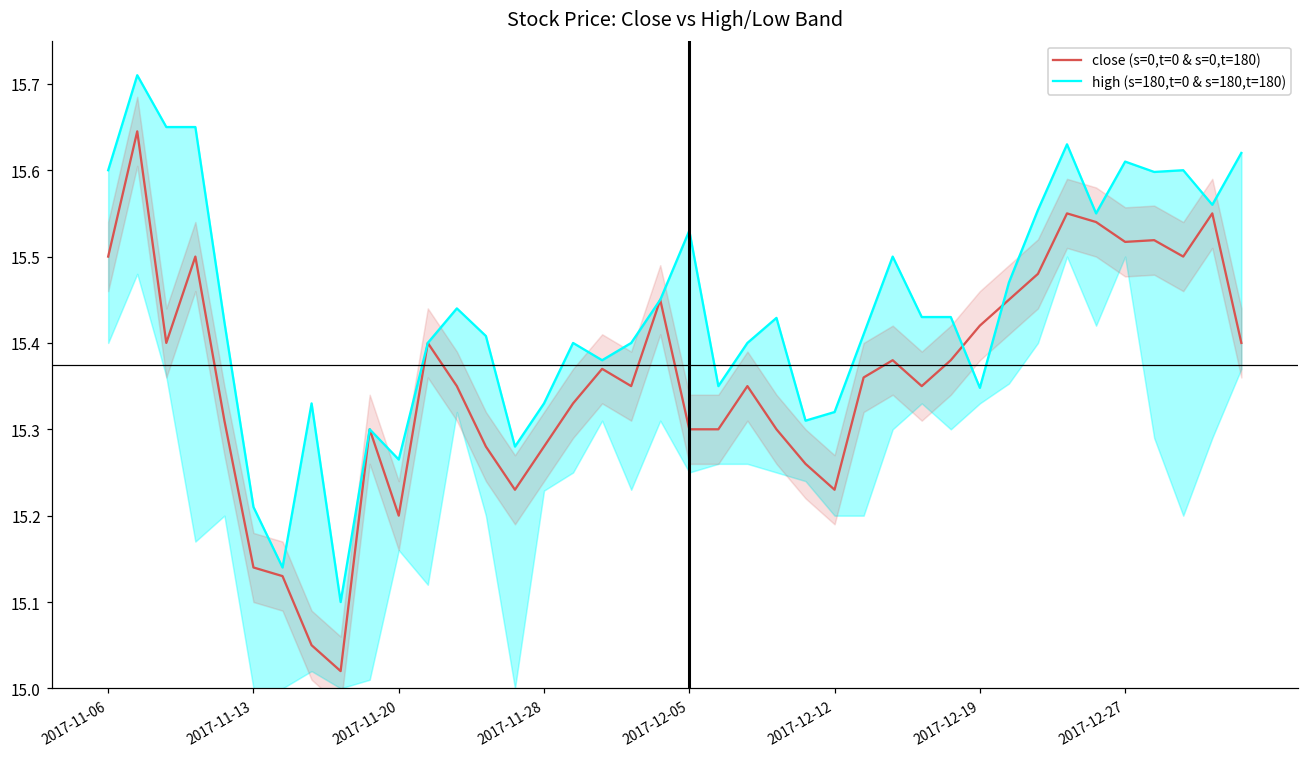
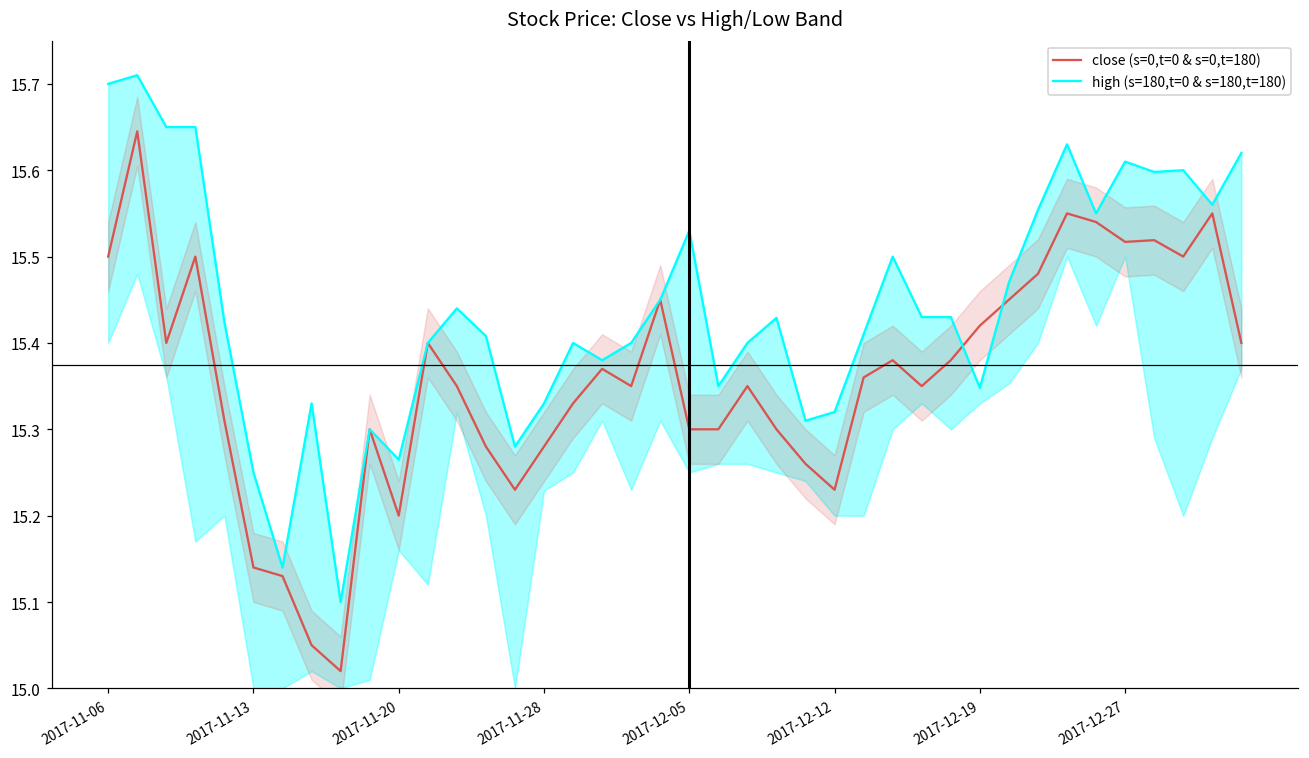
high (s=180,t=0 & s=180,t=180), 2017-11-06: 15.6 -> 15.7
high (s=180,t=0 & s=180,t=180), 2017-11-13: 15.21 -> 15.25
